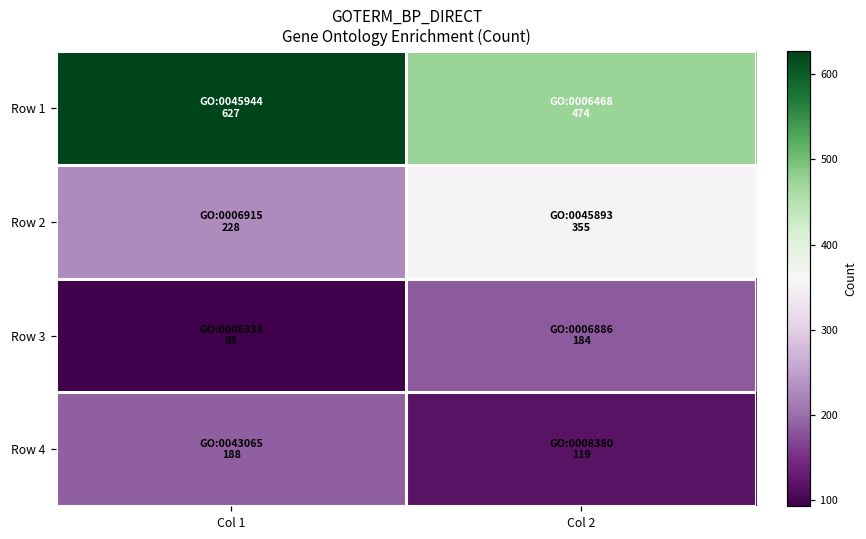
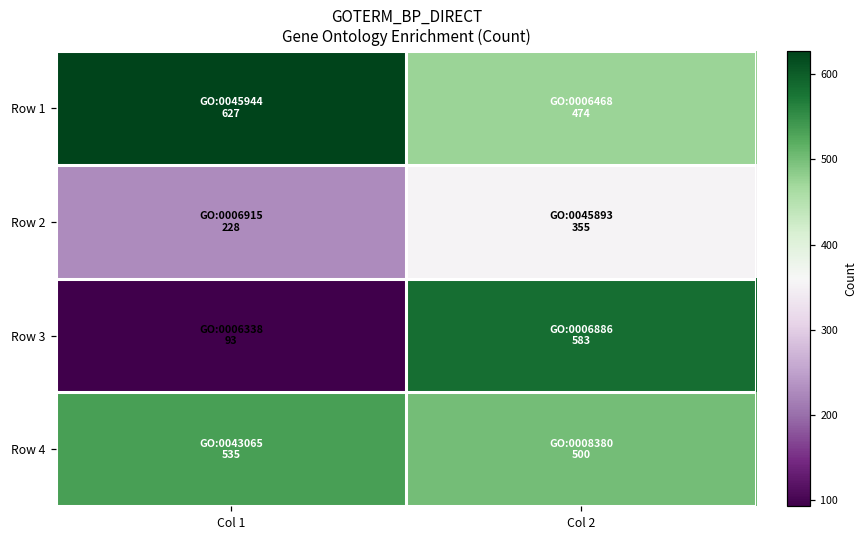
Row 3, Col 2: 184 -> 583
Row 4, Col 1: 188 -> 535
Row 4, Col 2: 119 -> 500
